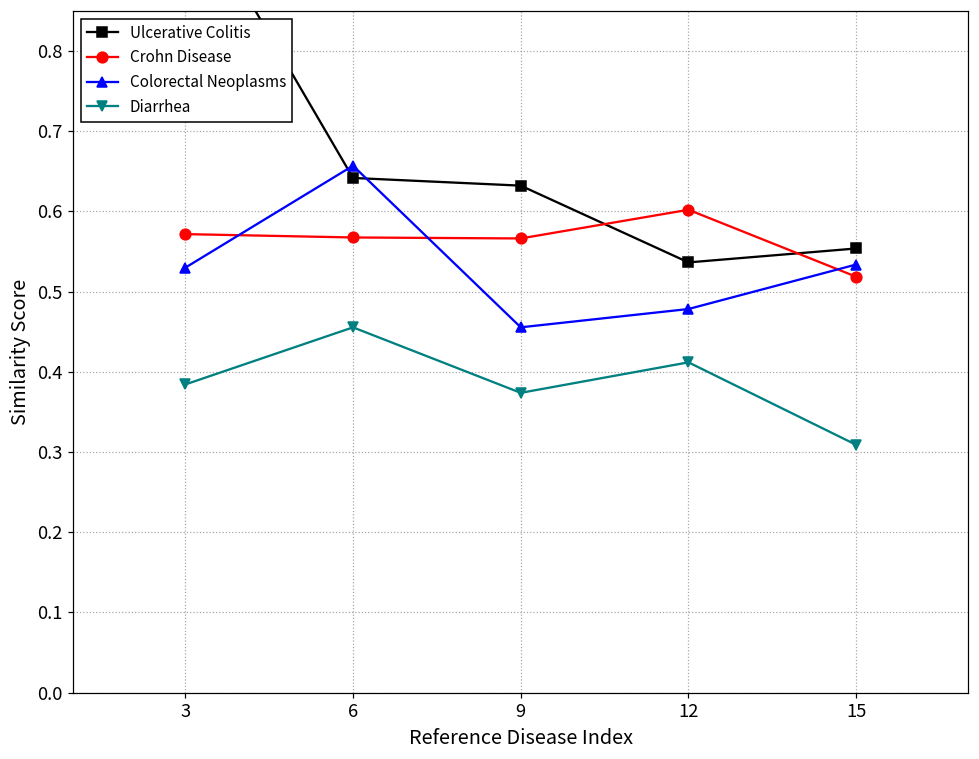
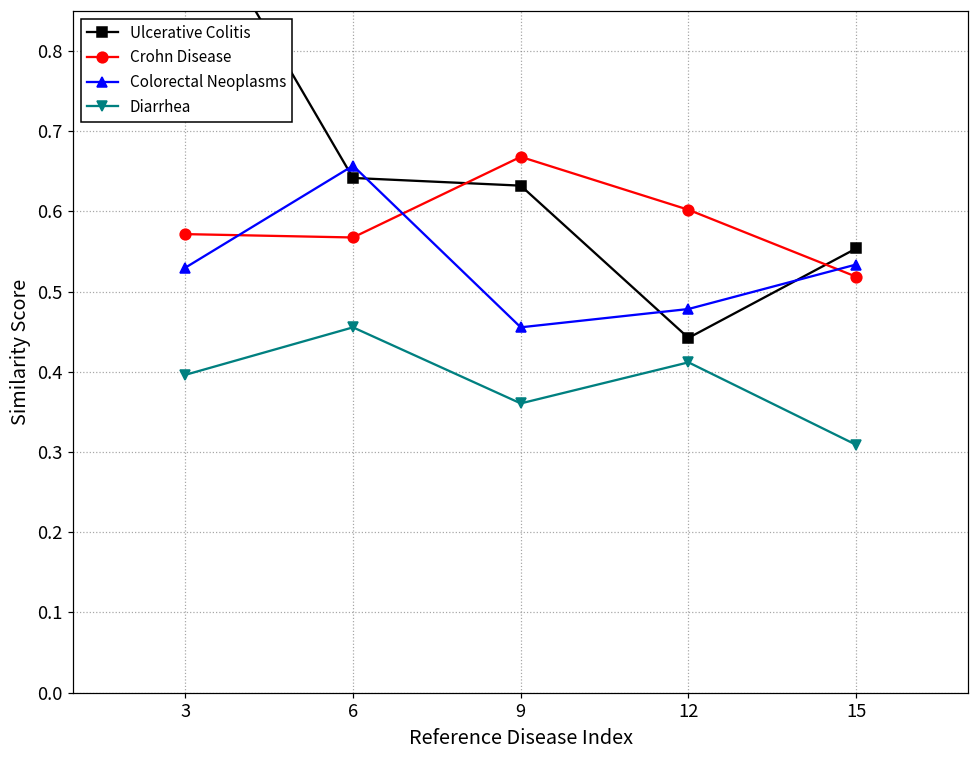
Diarrhea, 3: 0.38 -> 0.40
Crohn Disease, 9: 0.57 -> 0.67
Diarrhea, 9: 0.37 -> 0.36
Ulcerative Colitis, 12: 0.54 -> 0.44
